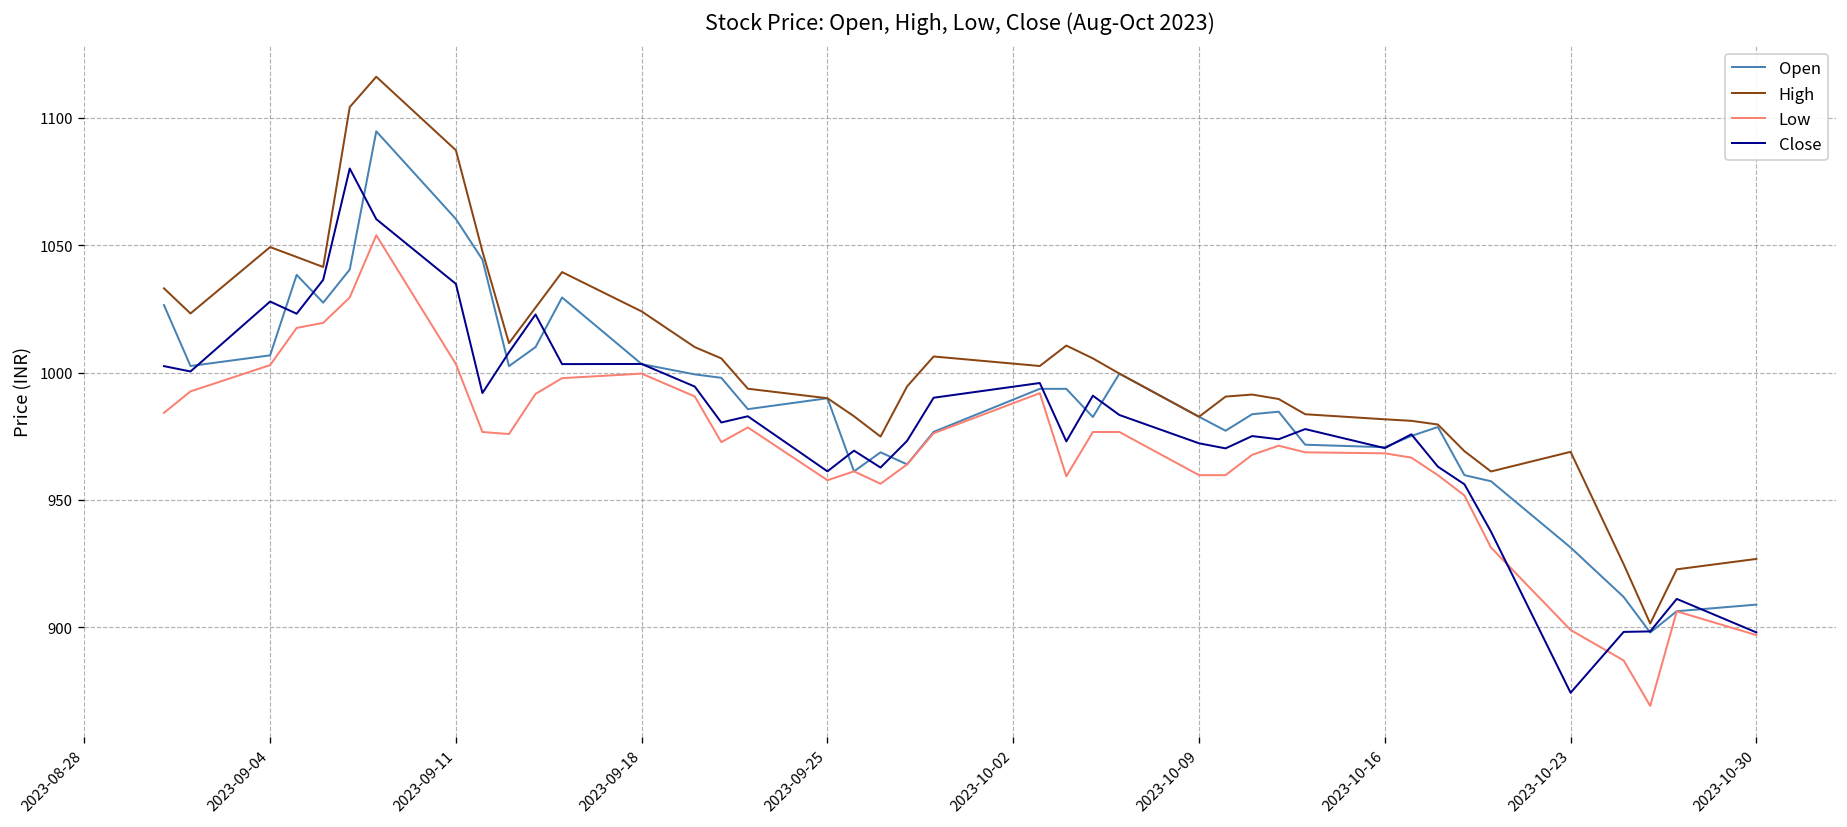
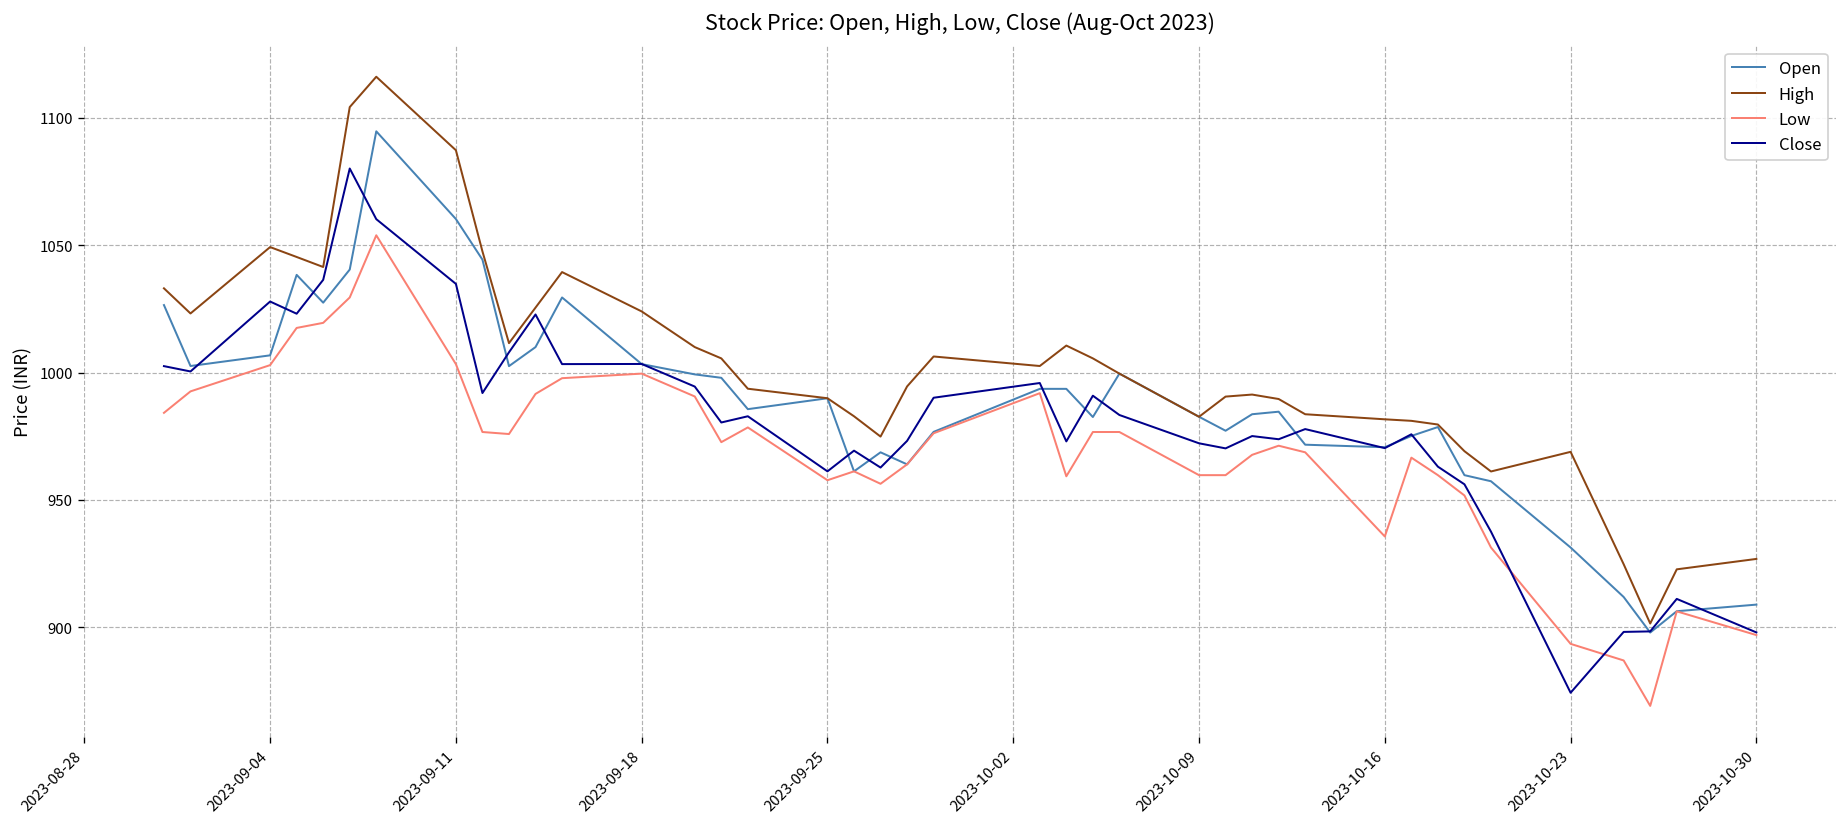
Low, 2023-10-16: 968 -> 936
Low, 2023-10-23: 899 -> 893
